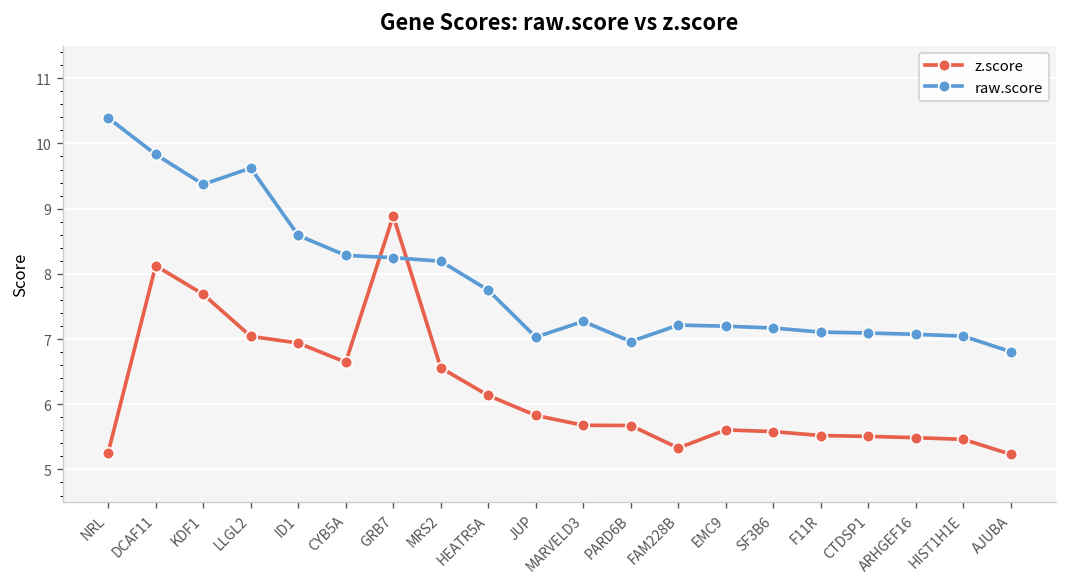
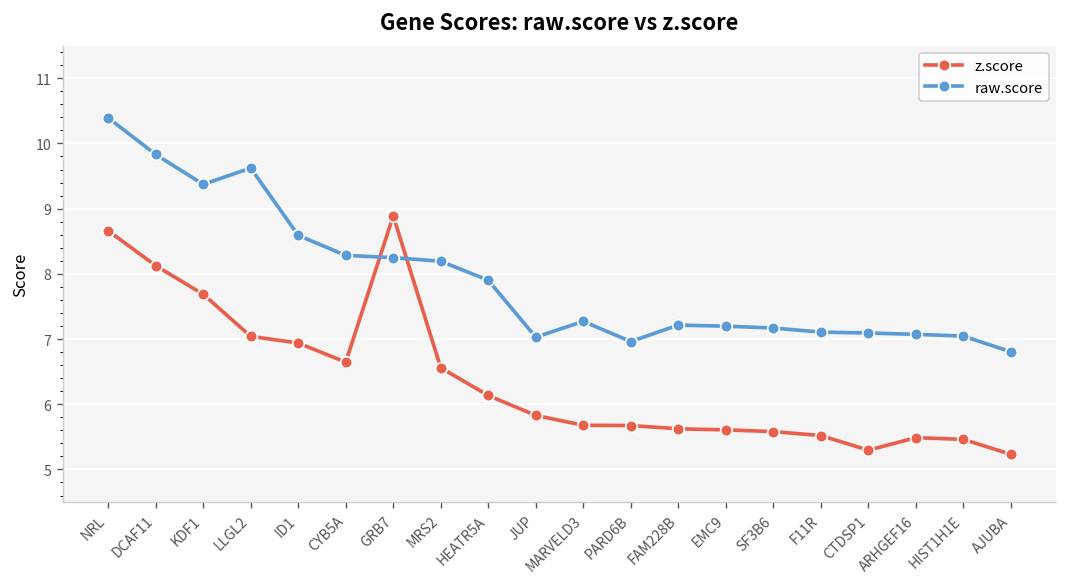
z.score, NRL: 5.3 -> 8.7
raw.score, HEATR5A: 7.7 -> 7.9
z.score, FAM228B: 5.3 -> 5.6
z.score, CTDSP1: 5.5 -> 5.3
